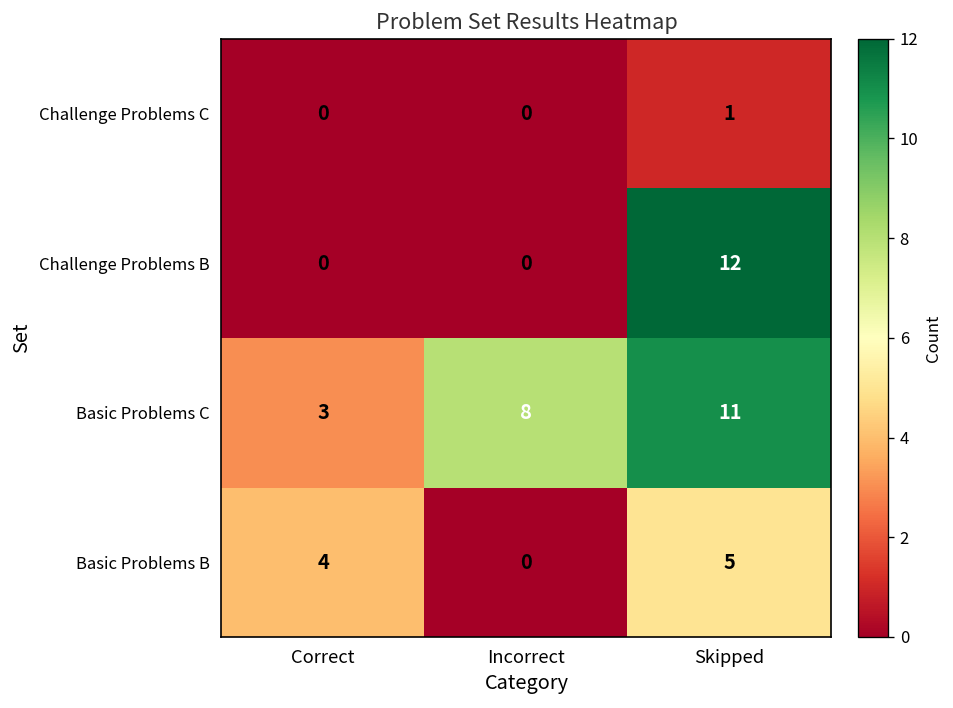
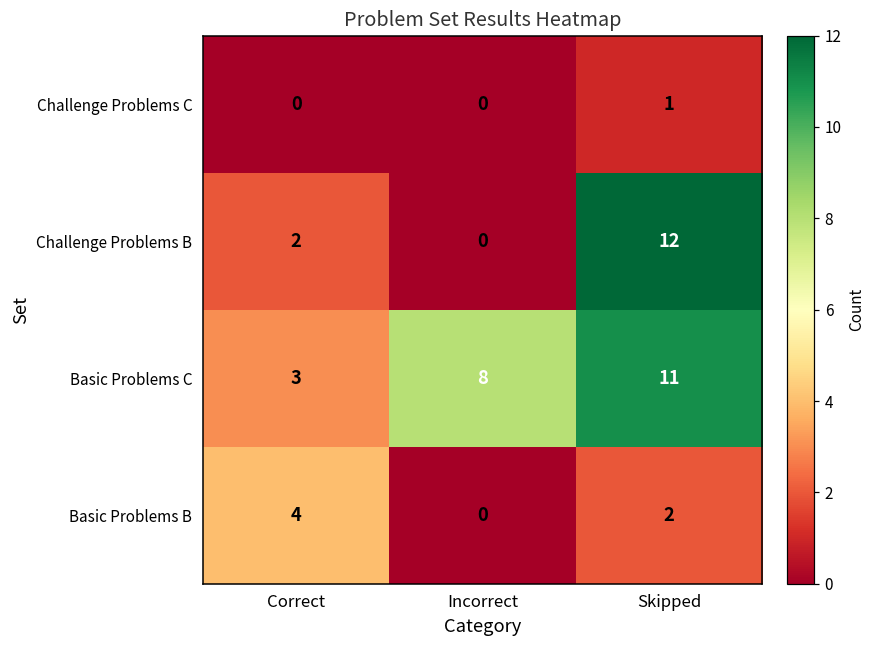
Challenge Problems B, Correct: 0 -> 2
Basic Problems B, Skipped: 5 -> 2
